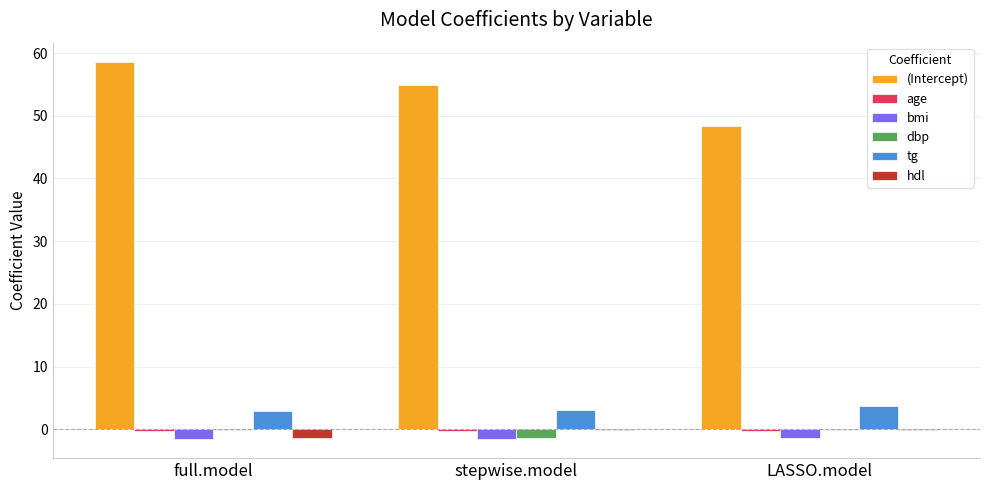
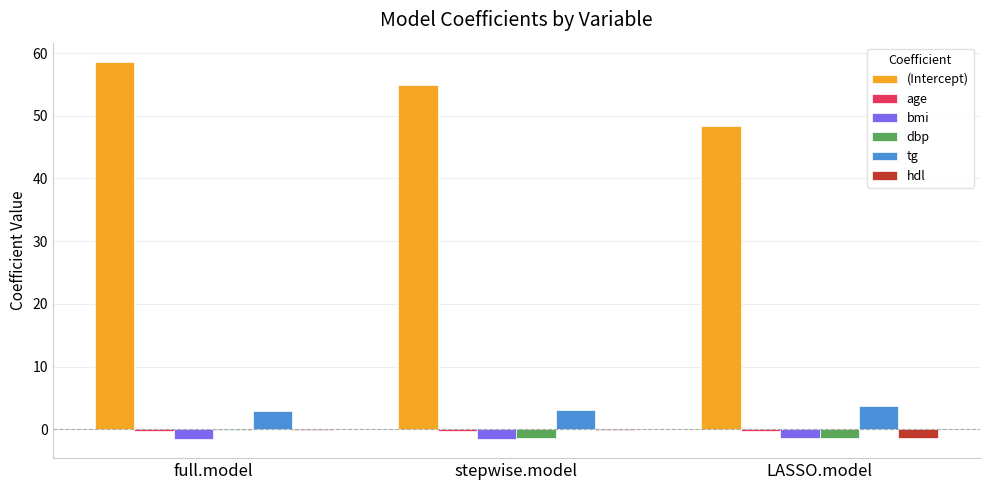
hdl, full.model: -1 -> 0
dbp, LASSO.model: 0 -> -1
hdl, LASSO.model: 0 -> -1
